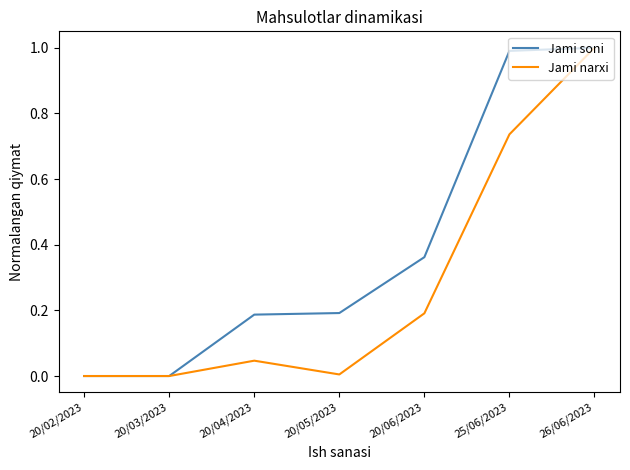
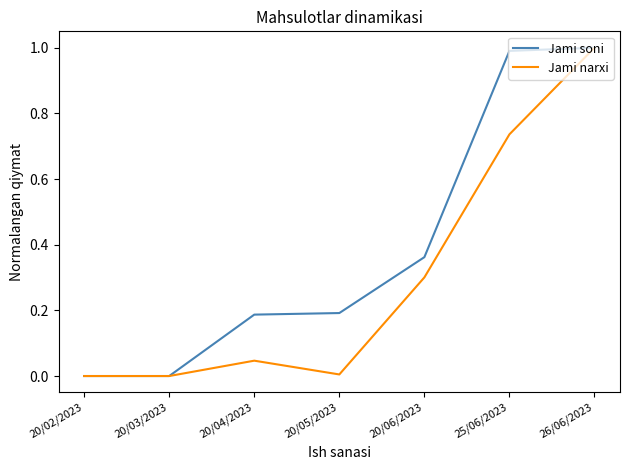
Jami narxi, 20/06/2023: 0.19 -> 0.30
